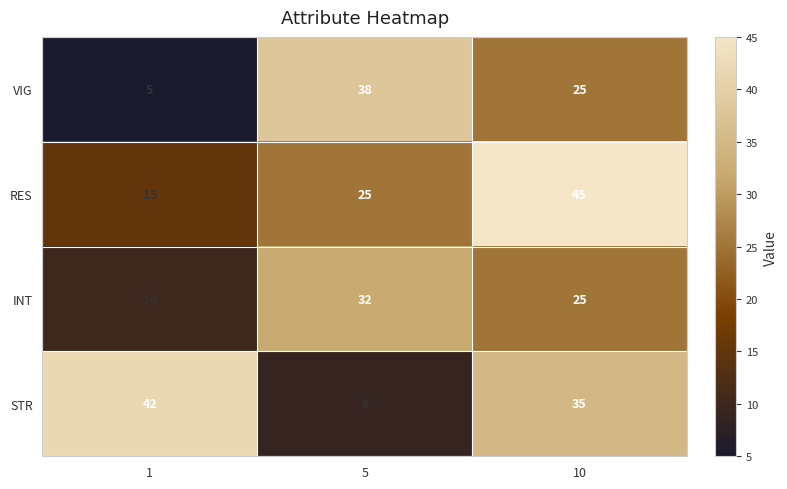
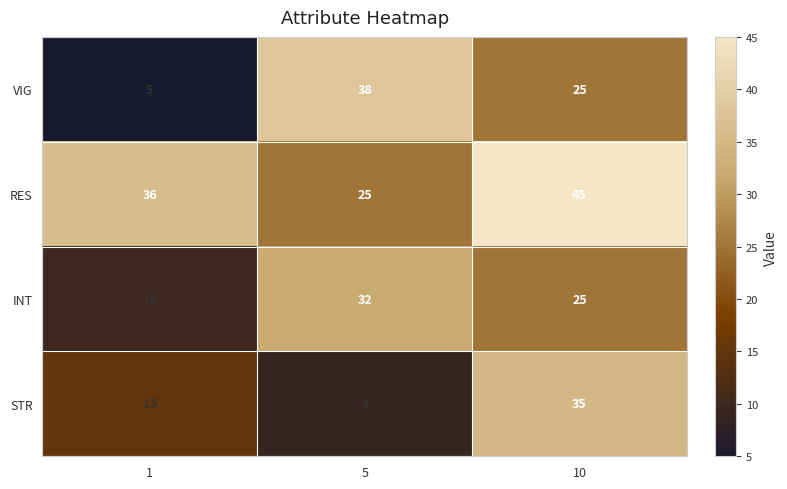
RES, 1: 15 -> 36
STR, 1: 42 -> 15
